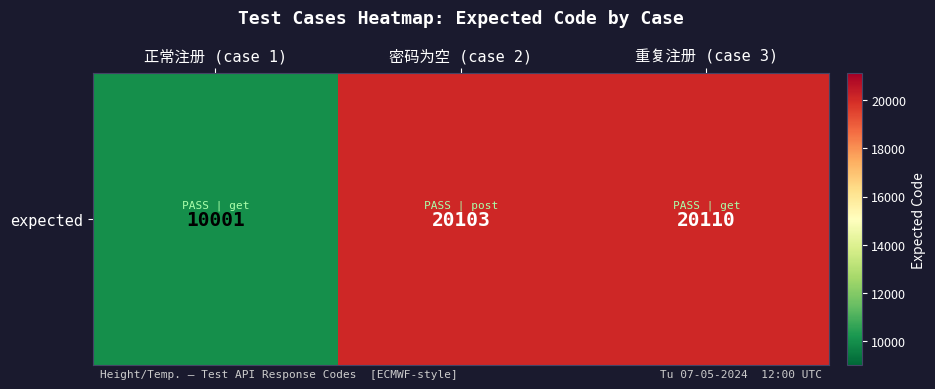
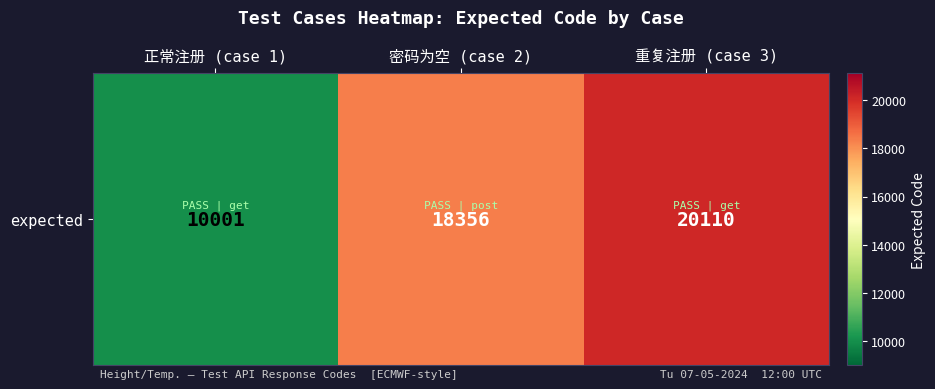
expected, 密码为空 (case 2): 20103 -> 18356
